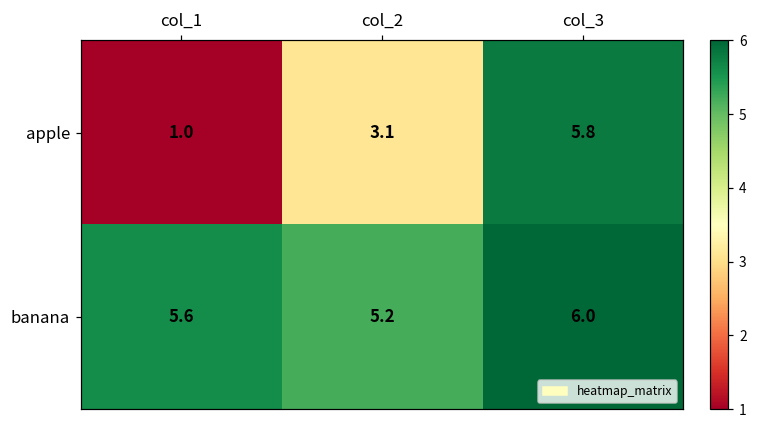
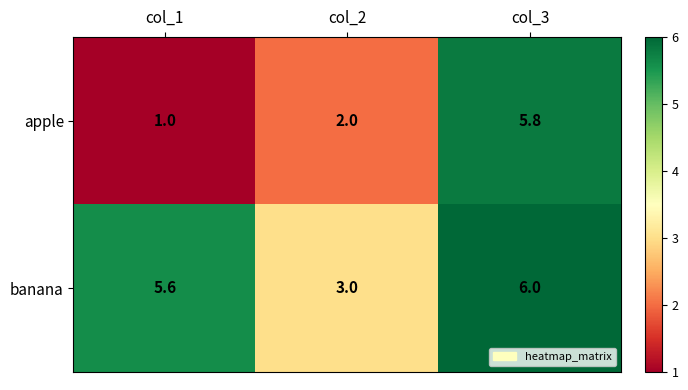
apple, col_2: 3.1 -> 2.0
banana, col_2: 5.2 -> 3.0
